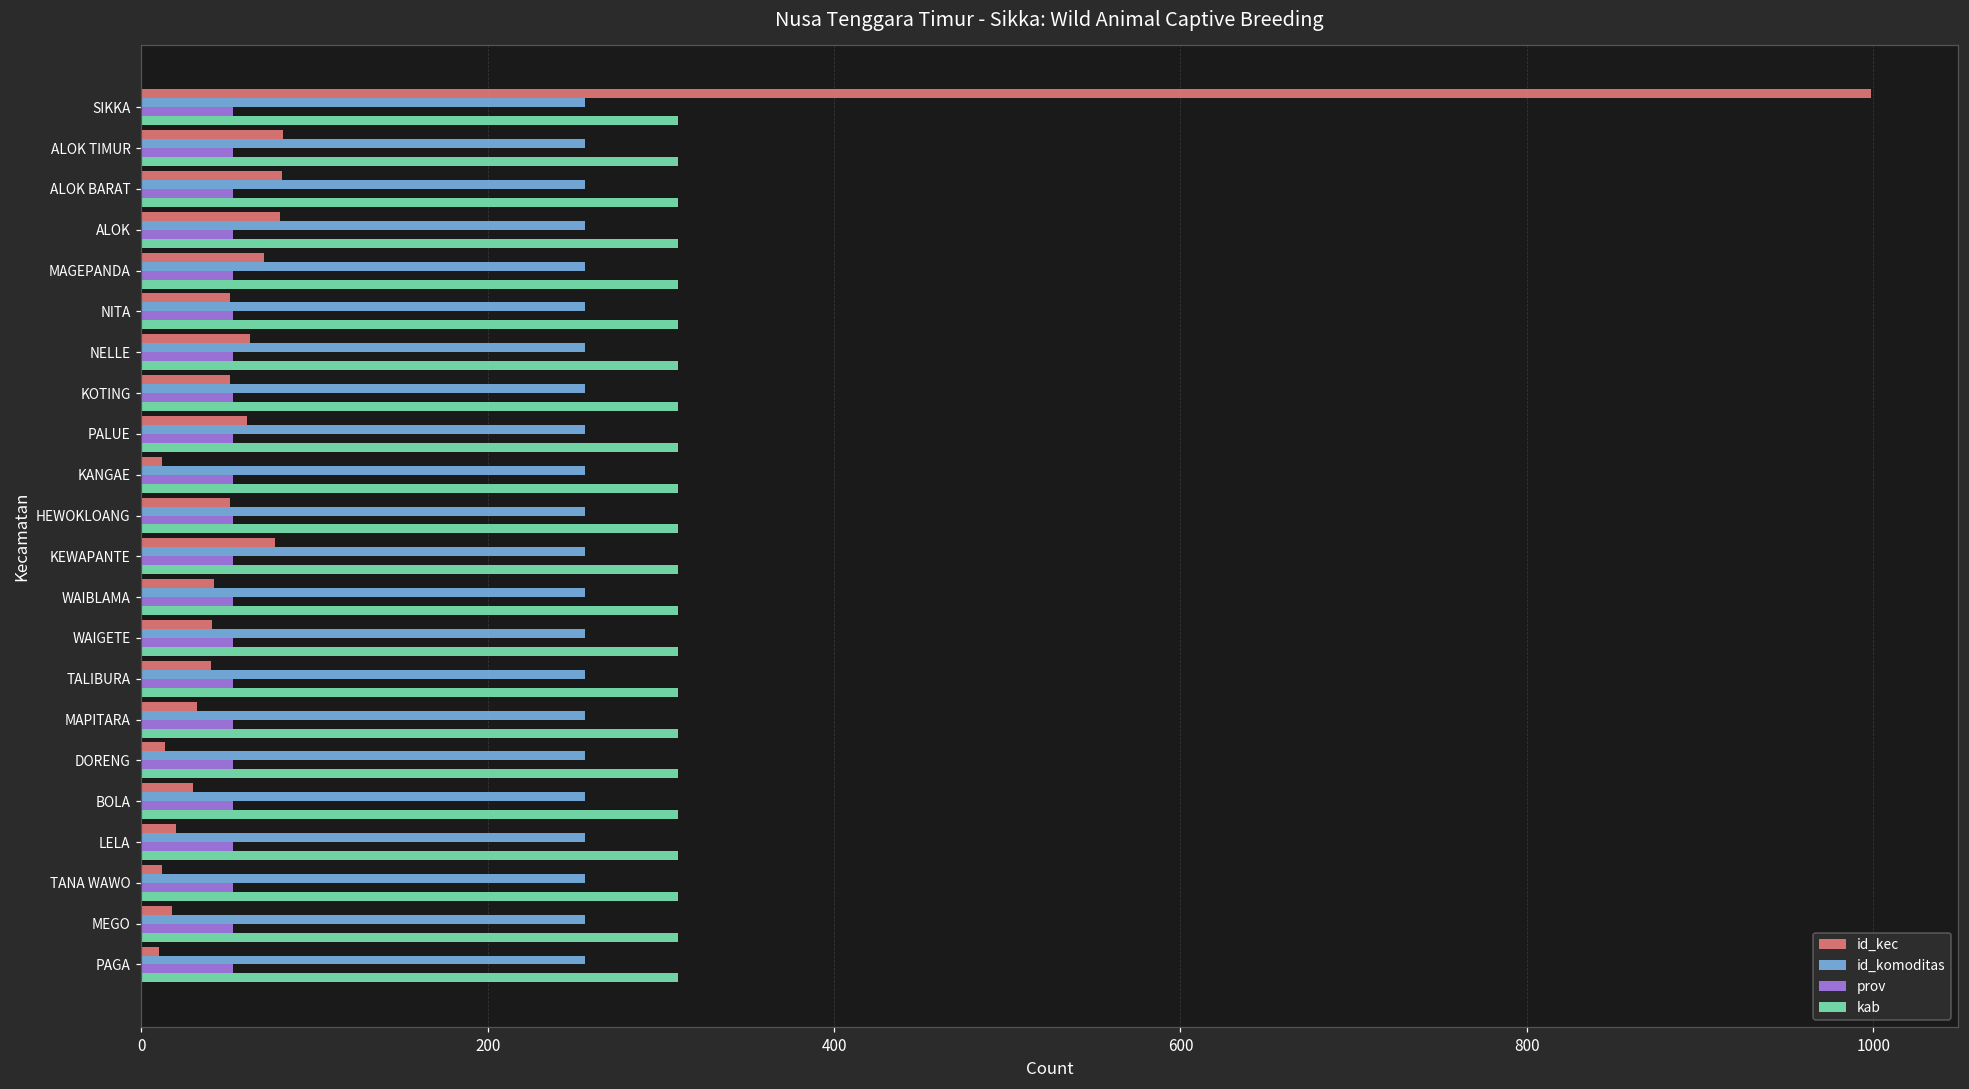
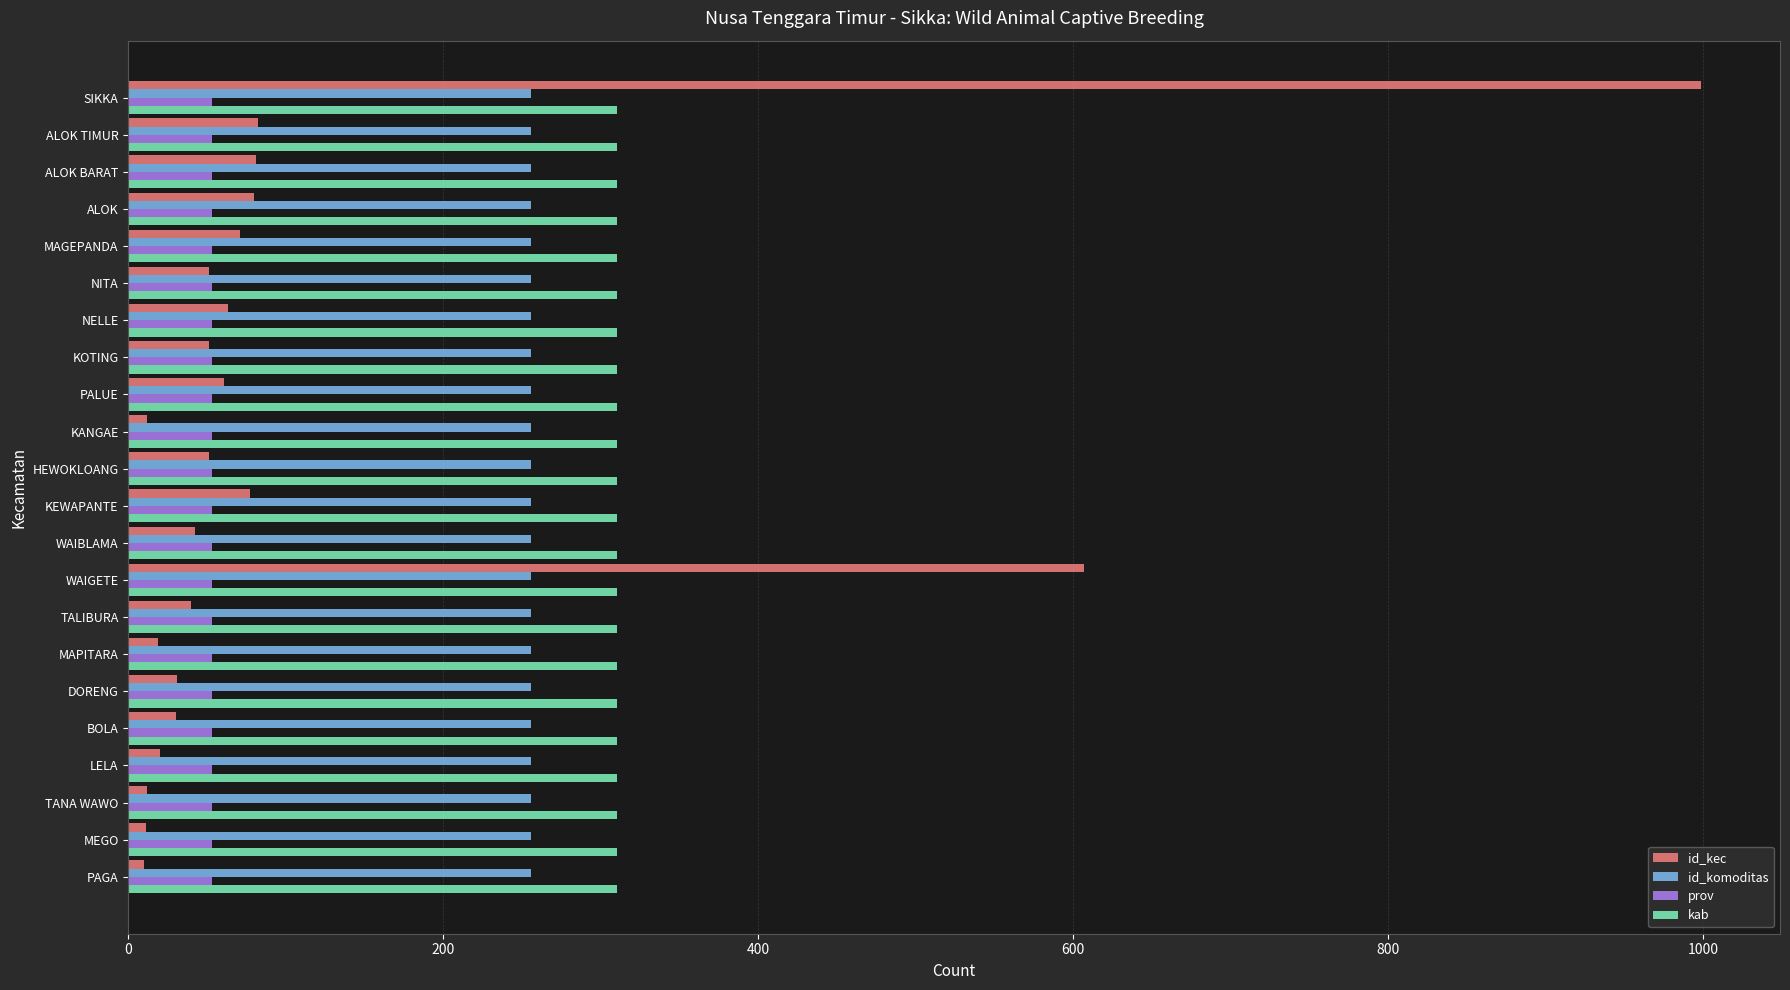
id_kec, WAIGETE: 41 -> 607
id_kec, MAPITARA: 32 -> 19
id_kec, DORENG: 14 -> 31
id_kec, MEGO: 18 -> 11
